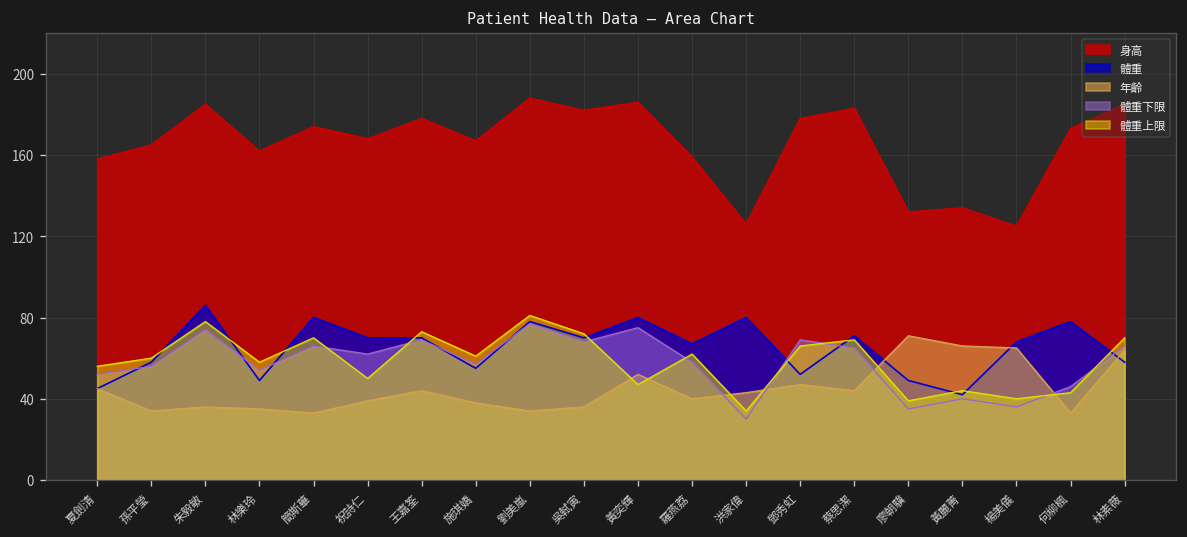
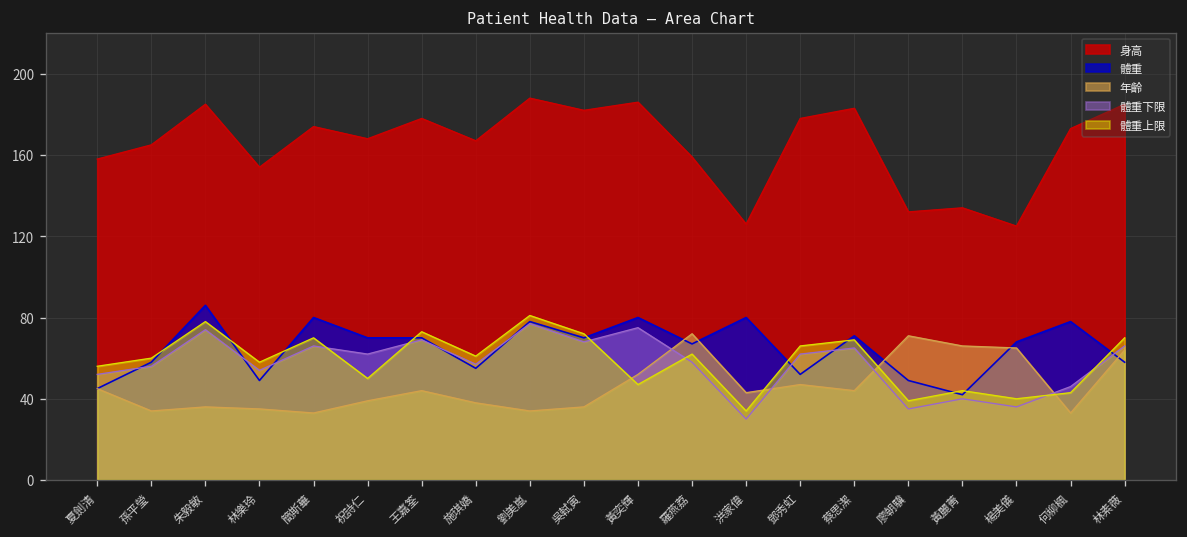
身高, 林樂玲: 162 -> 154
年齡, 羅燕荔: 40 -> 72
體重下限, 鄧秀虹: 69 -> 62
